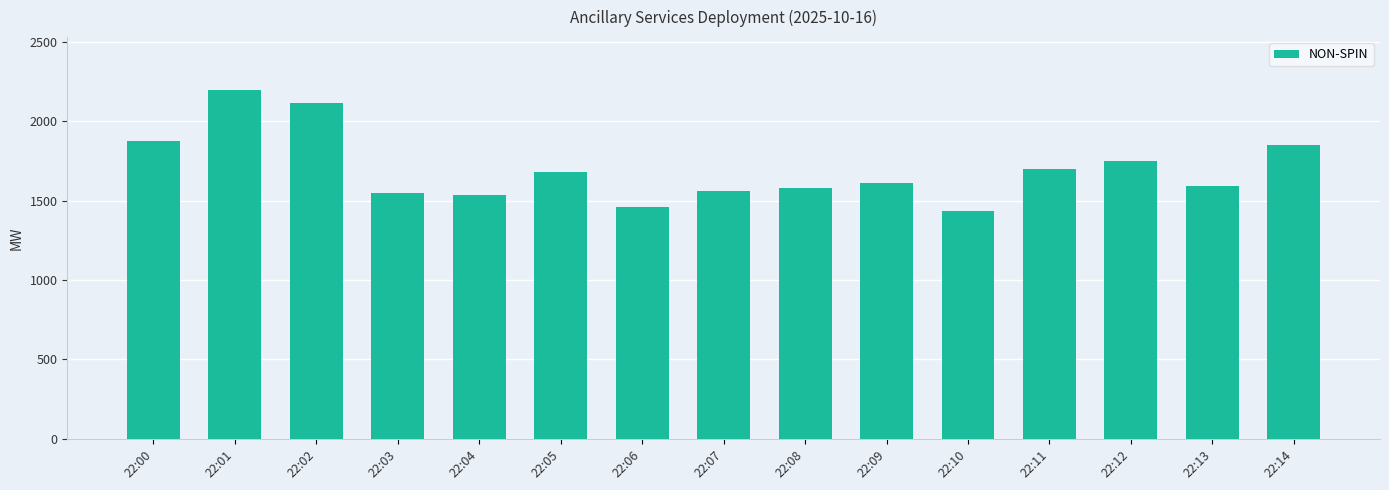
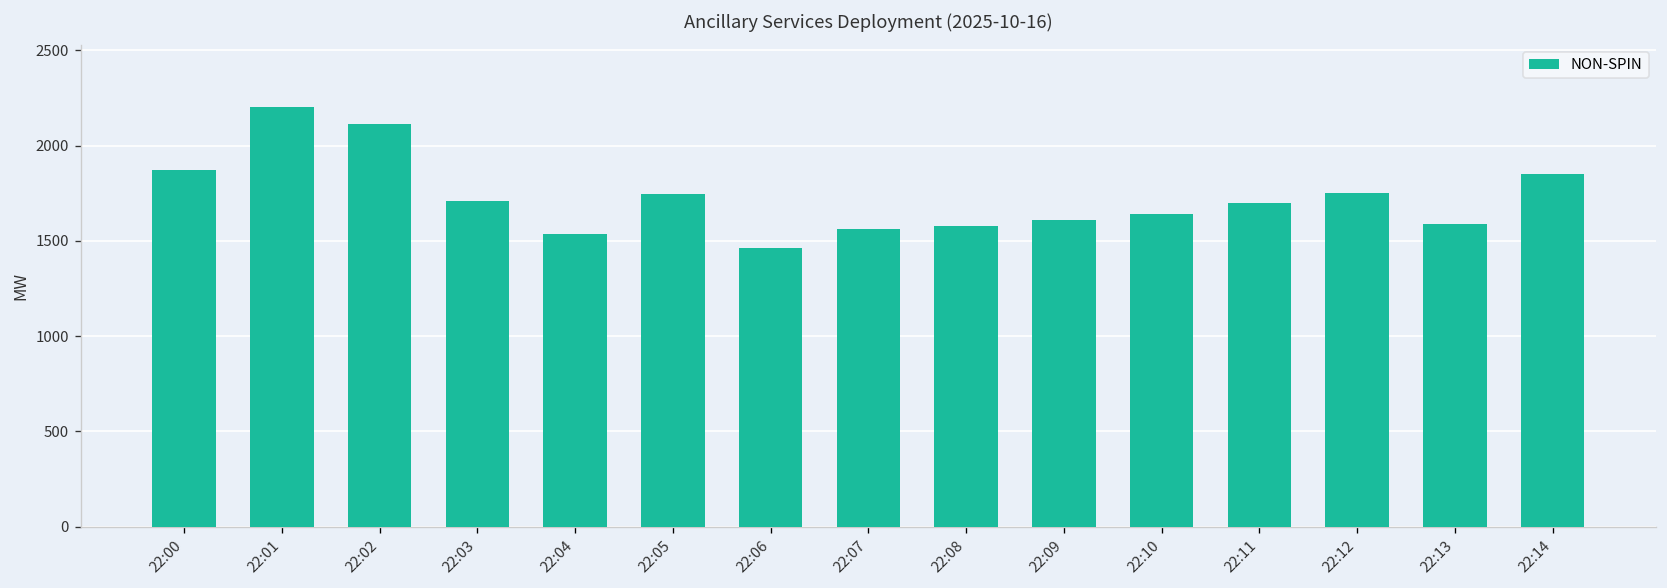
22:03: 1550 -> 1710
22:05: 1680 -> 1750
22:10: 1440 -> 1640
